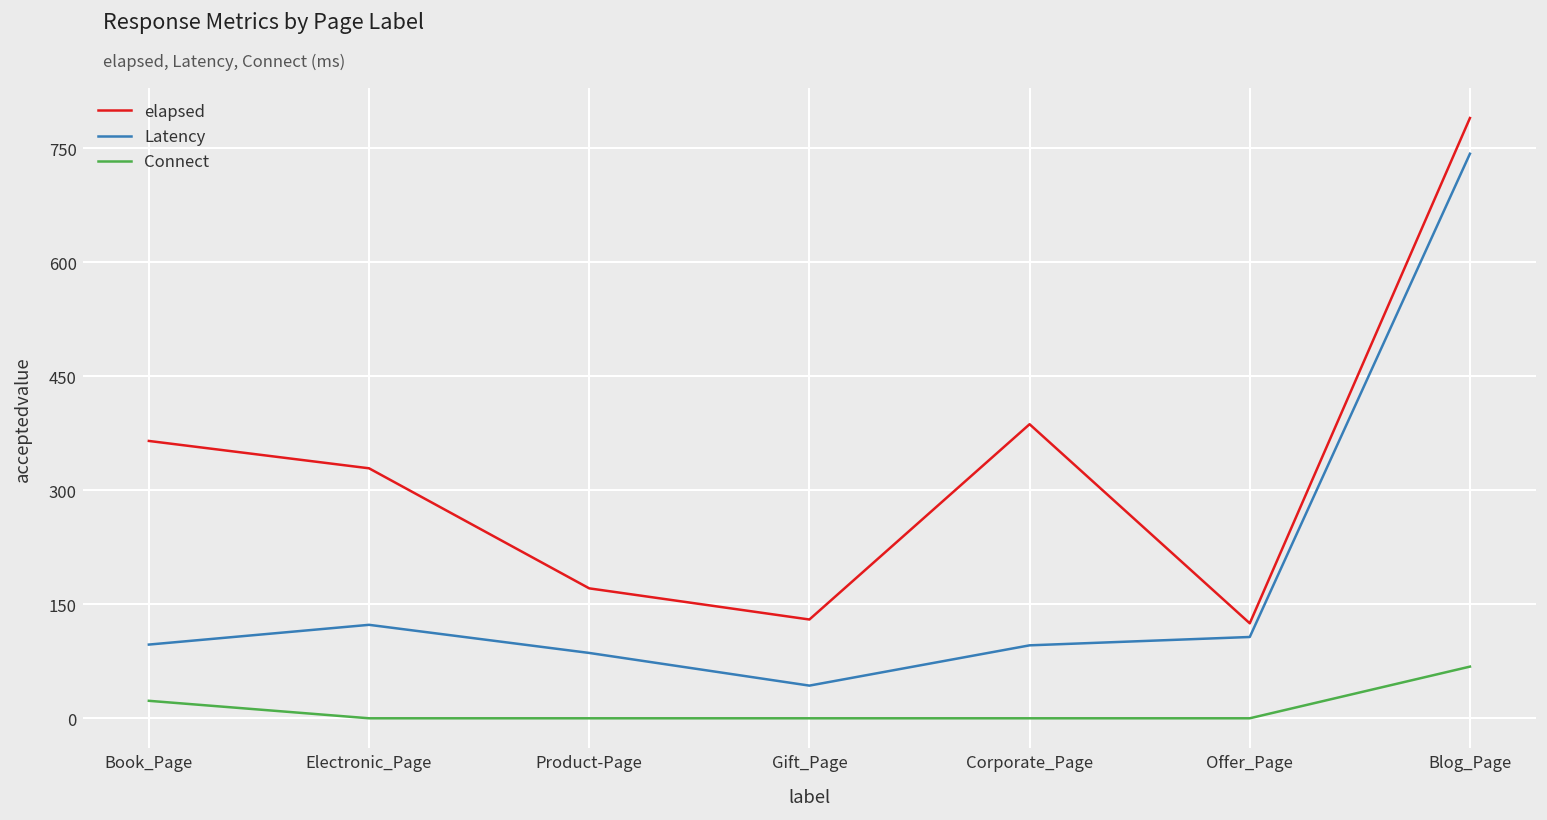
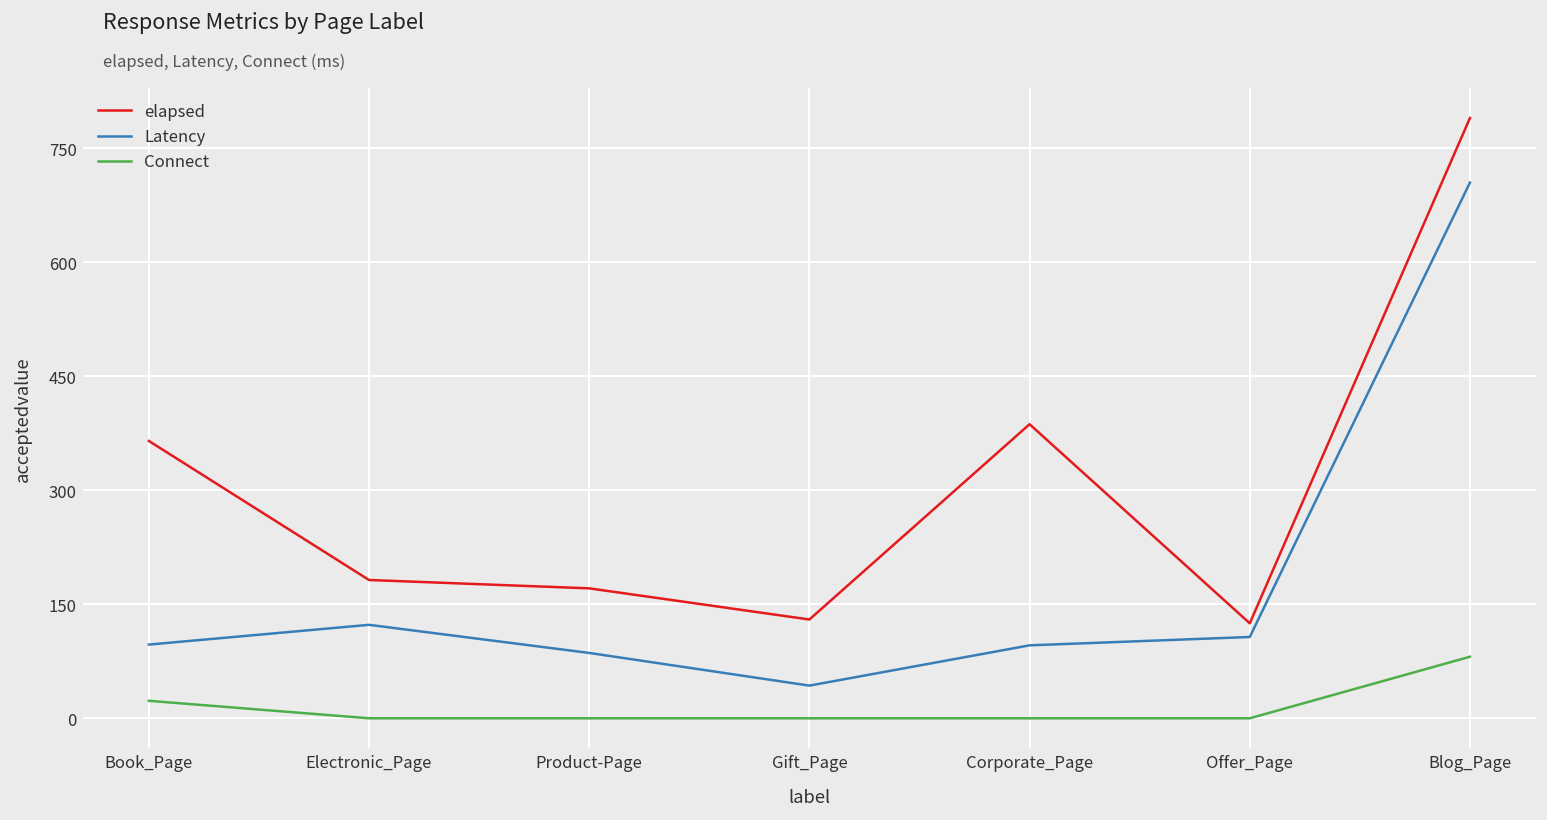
elapsed, Electronic_Page: 330 -> 180
Latency, Blog_Page: 740 -> 710
Connect, Blog_Page: 70 -> 80
